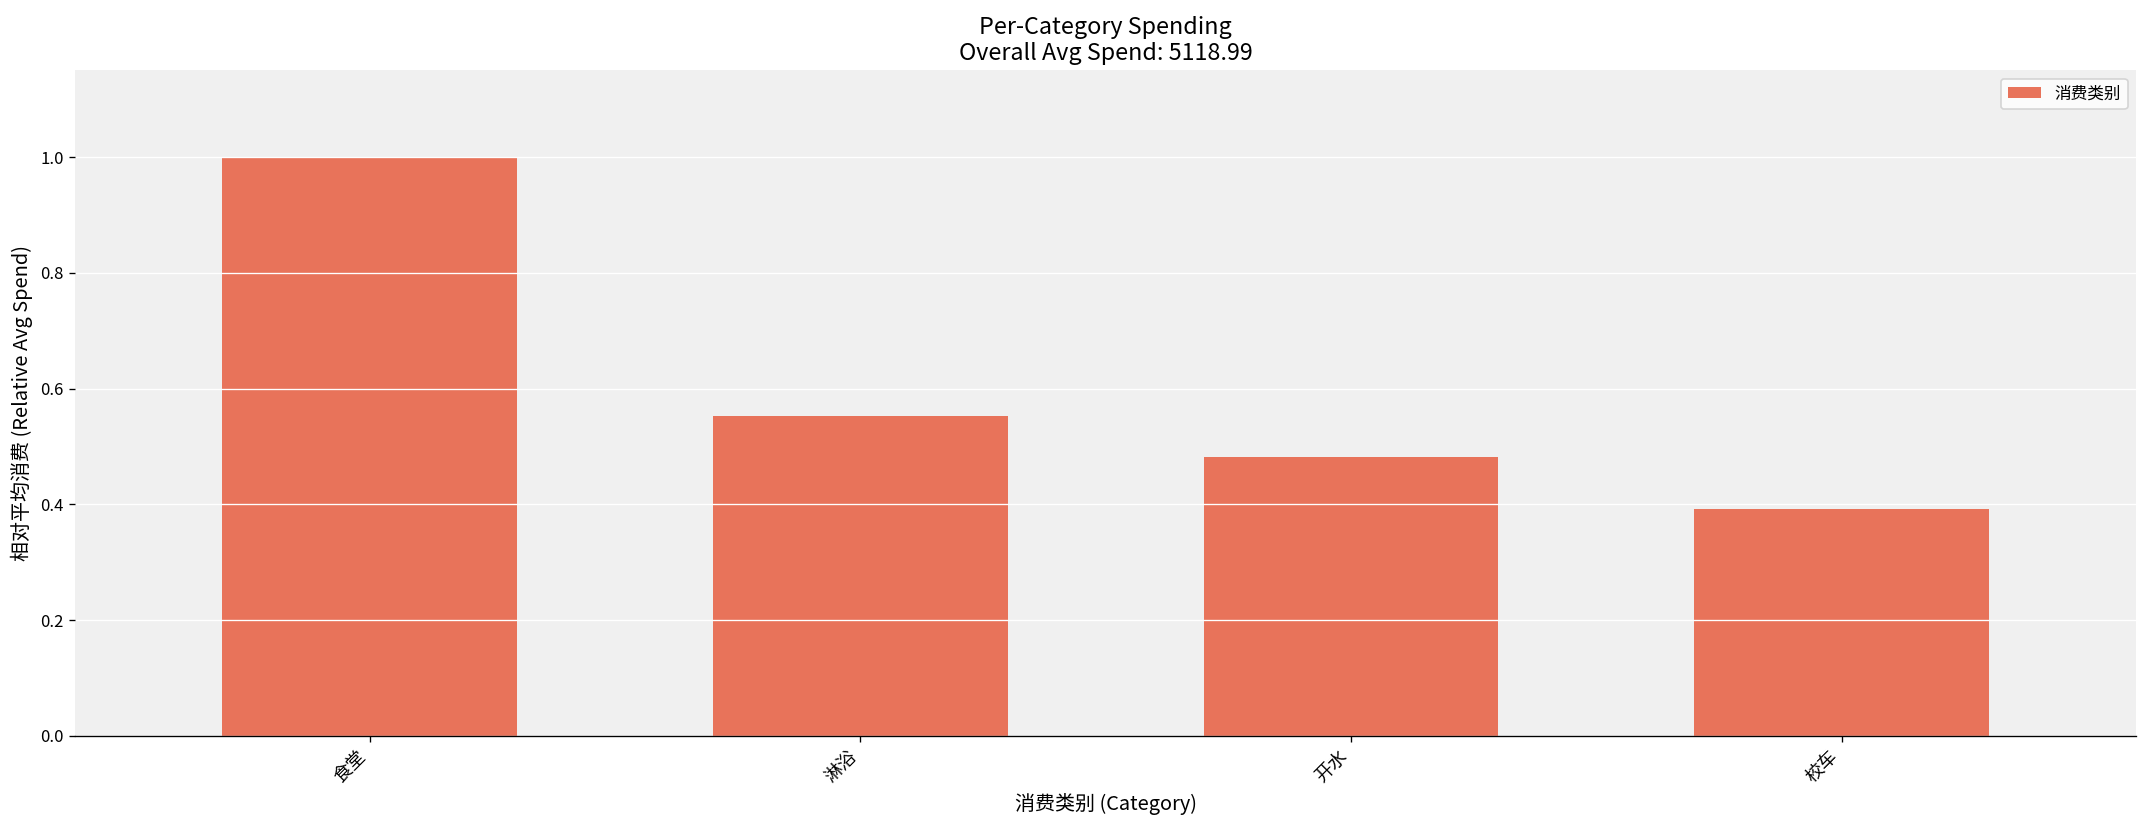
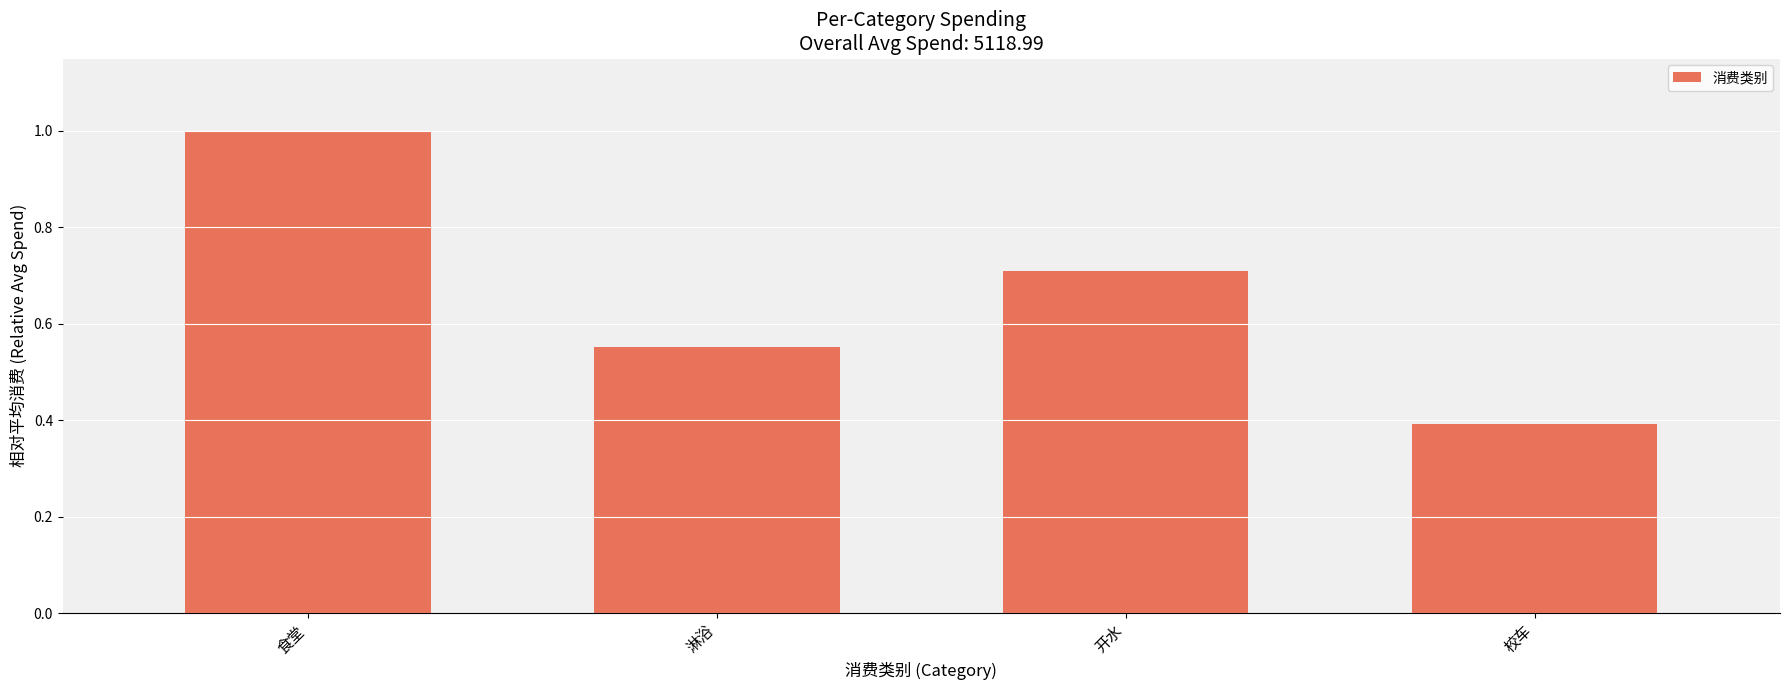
开水: 0.48 -> 0.71
